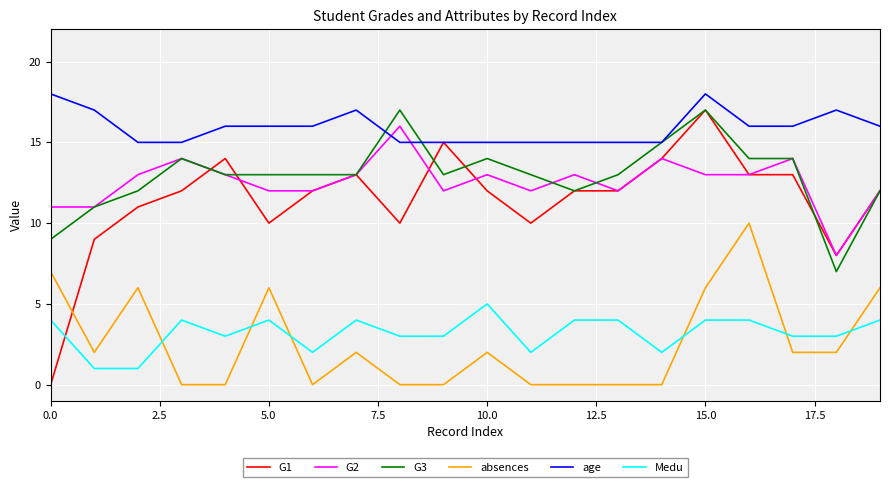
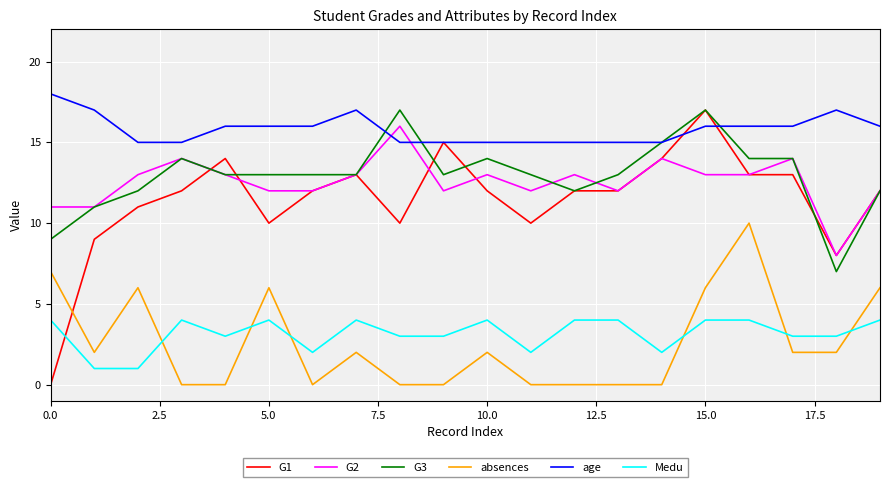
Medu, 10.0: 5 -> 4
age, 15.0: 18 -> 16
